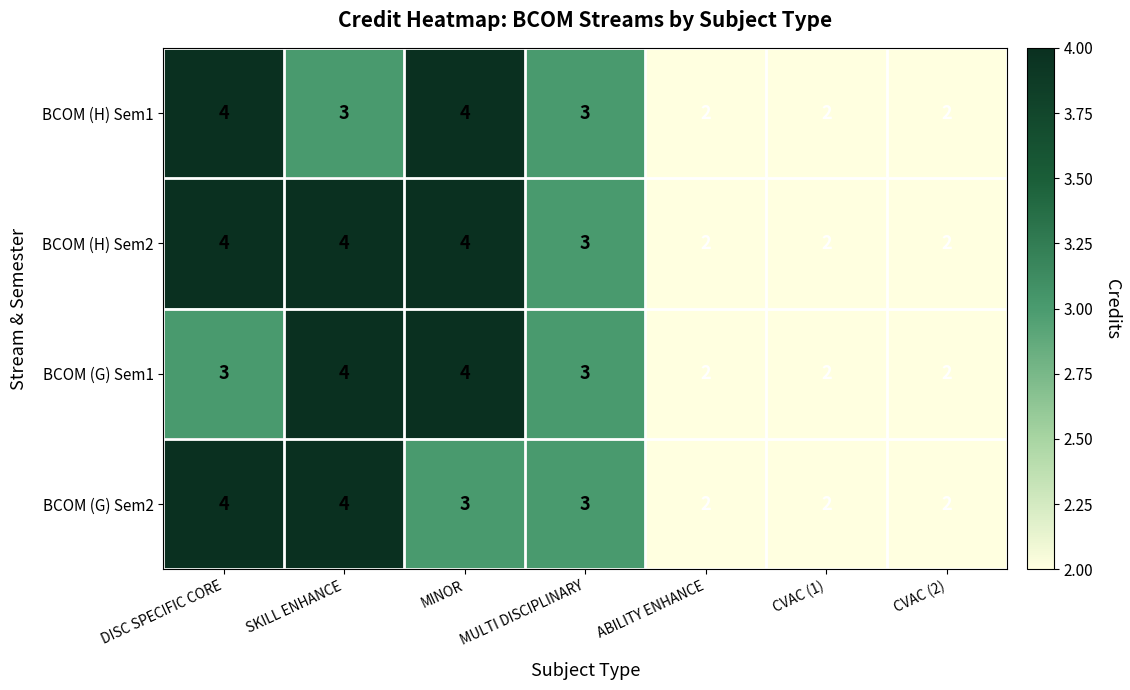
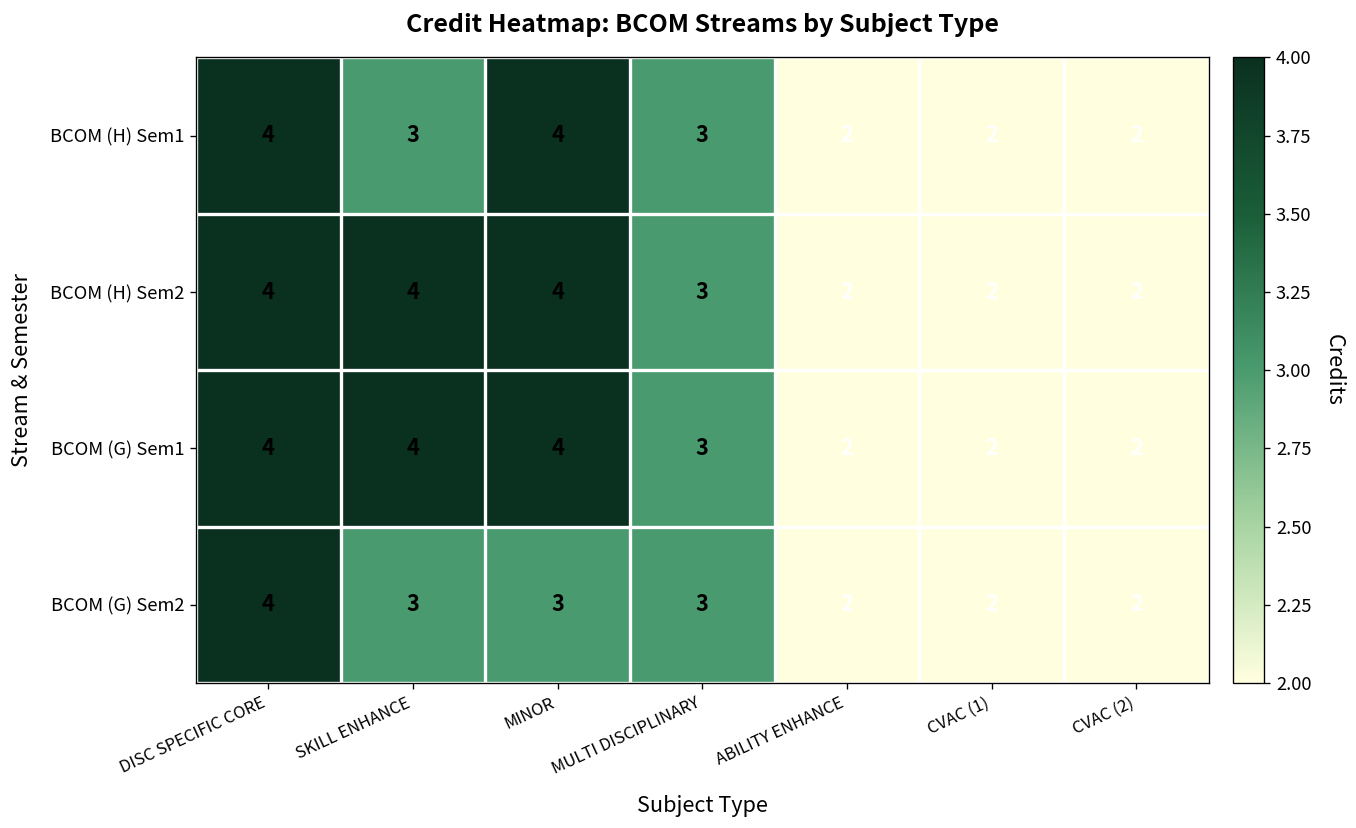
BCOM (G) Sem1, DISC SPECIFIC CORE: 3 -> 4
BCOM (G) Sem2, SKILL ENHANCE: 4 -> 3
